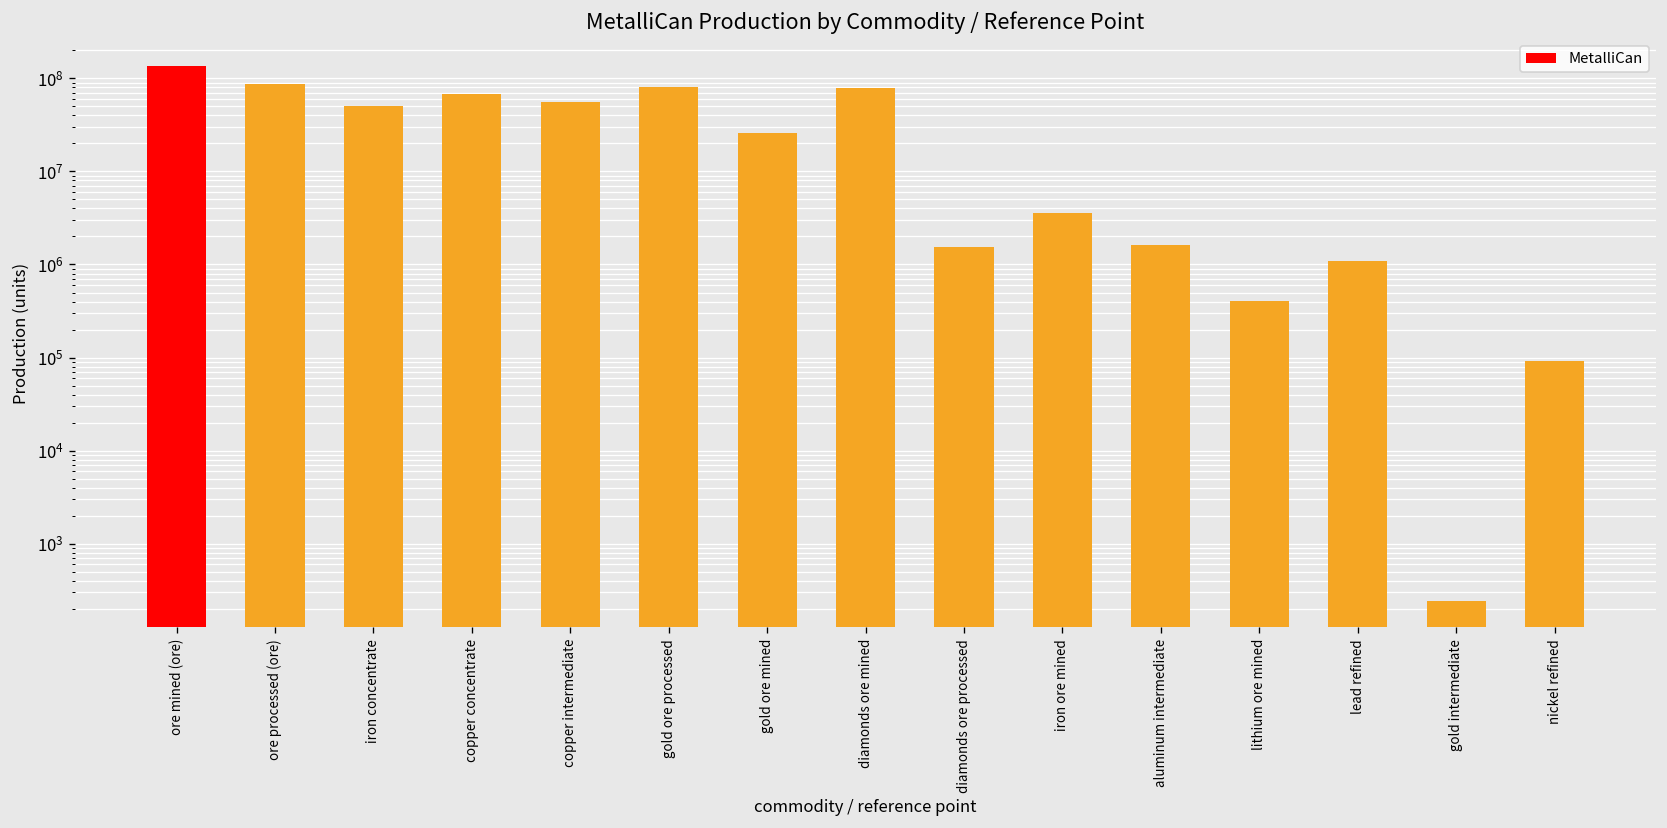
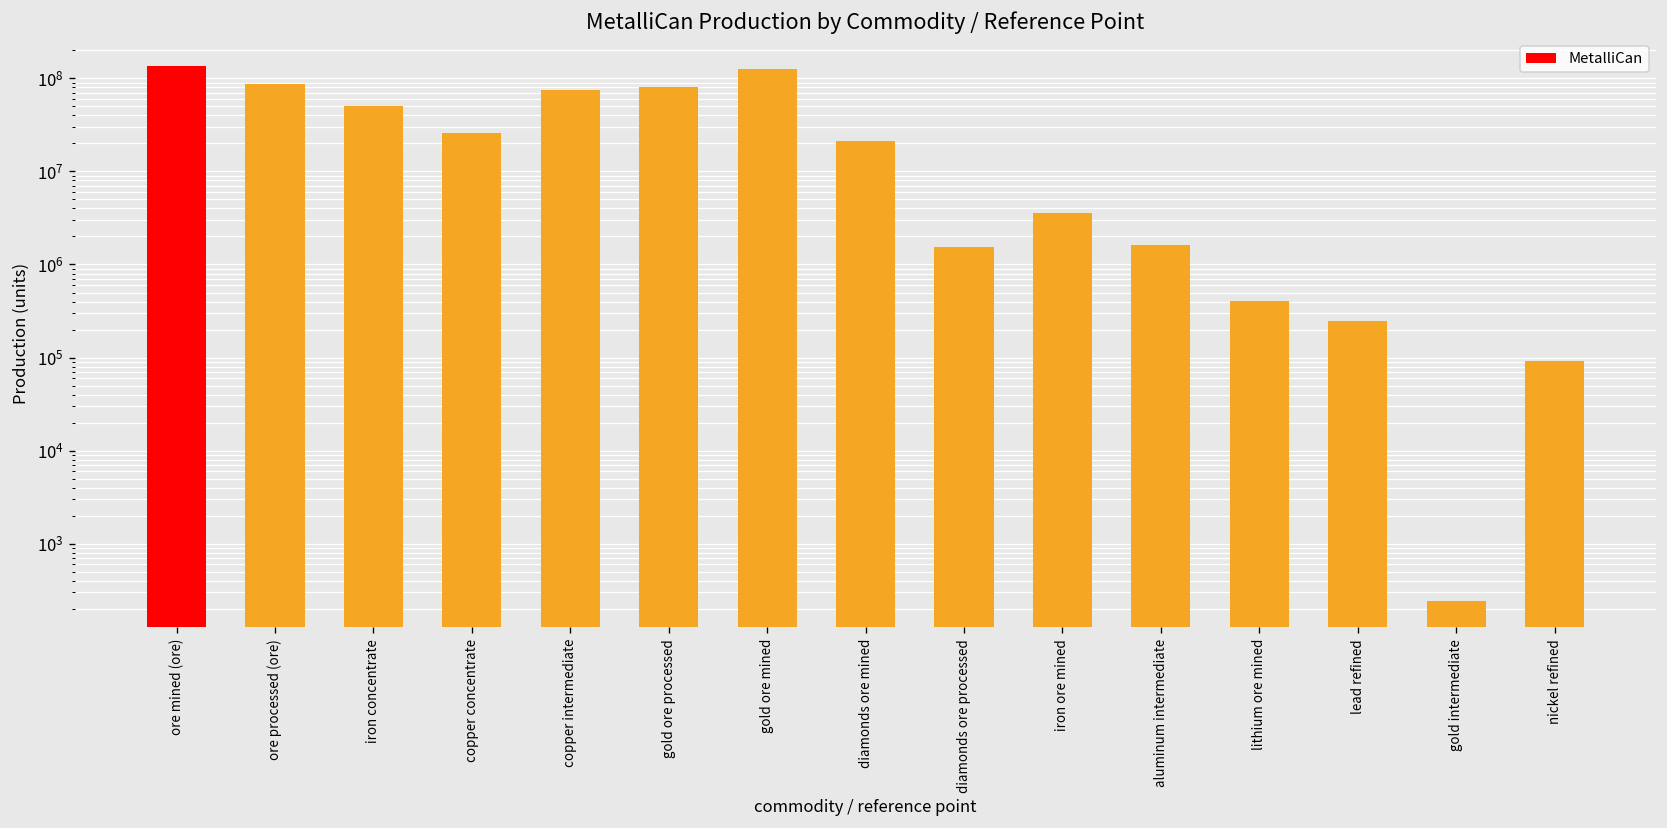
copper concentrate: 70000000 -> 26000000
copper intermediate: 60000000 -> 80000000
gold ore mined: 26000000 -> 130000000
diamonds ore mined: 80000000 -> 21000000
lead refined: 1100000 -> 240000
